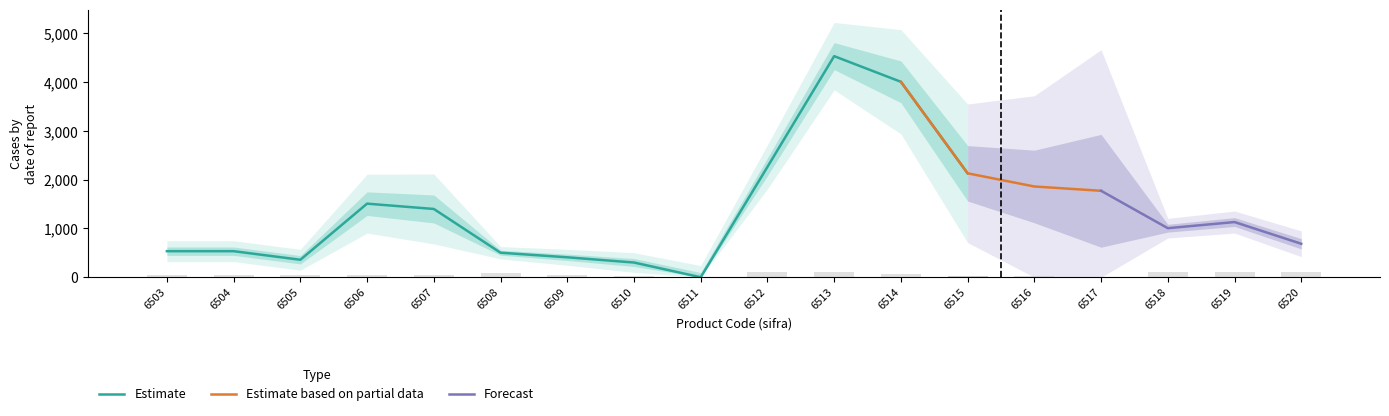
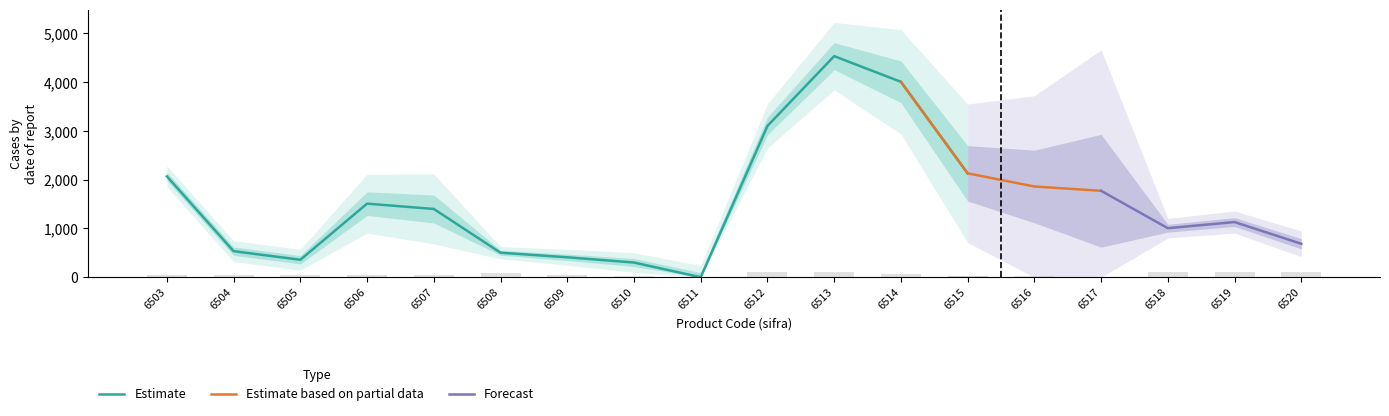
Estimate, 6503: 500 -> 2,100
Estimate, 6512: 2,300 -> 3,100
